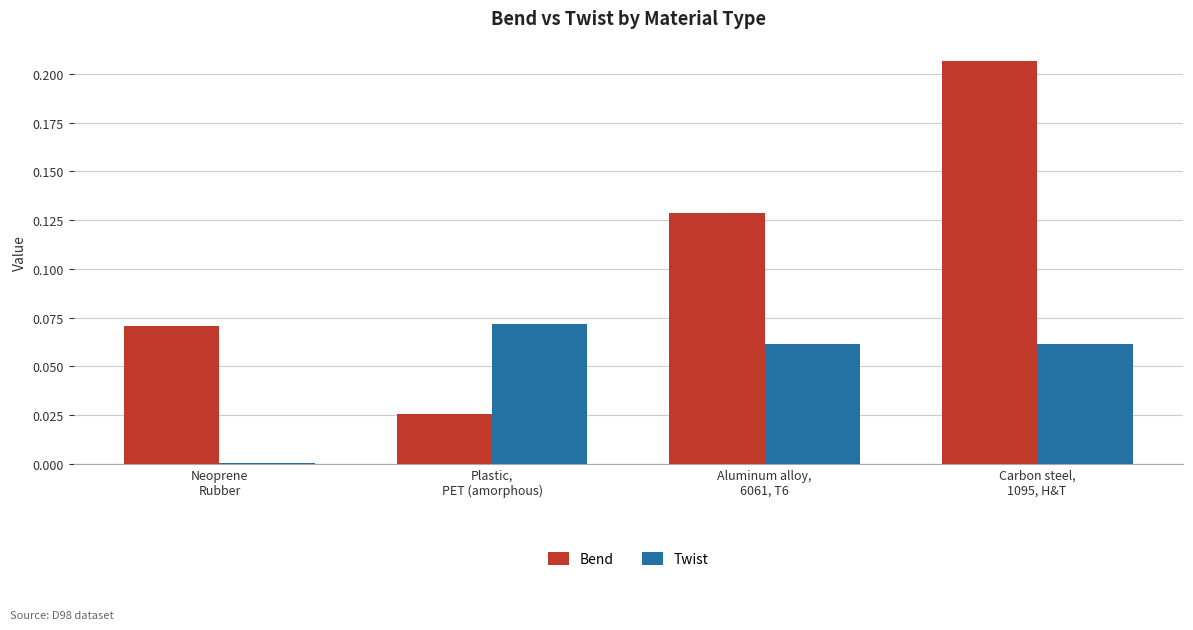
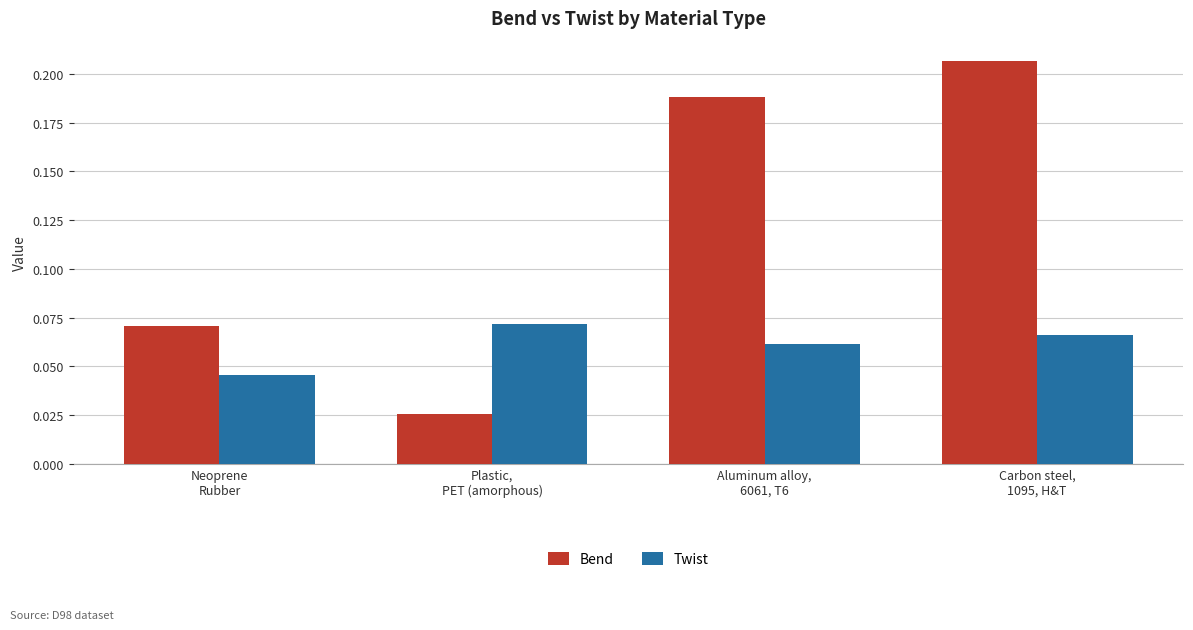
Twist, Neoprene Rubber: 0.000 -> 0.045
Bend, Aluminum alloy, 6061, T6: 0.129 -> 0.188
Twist, Carbon steel, 1095, H&T: 0.062 -> 0.066
